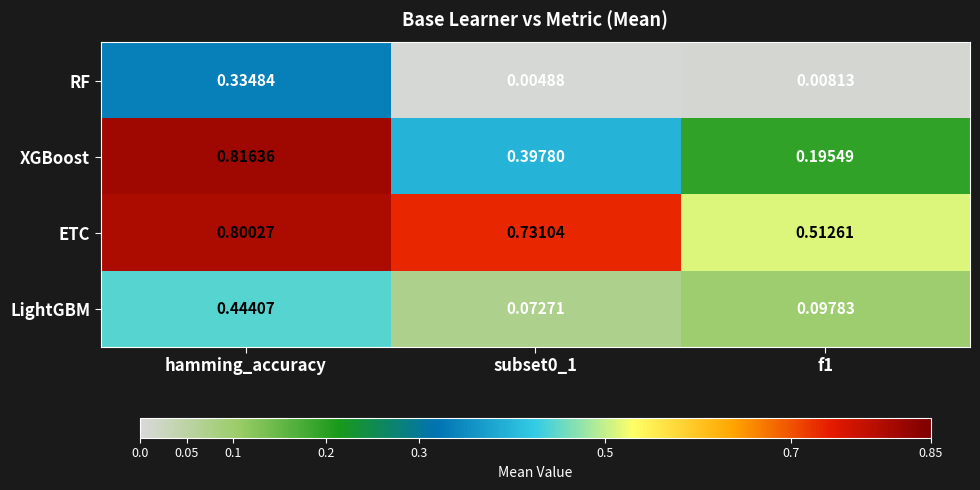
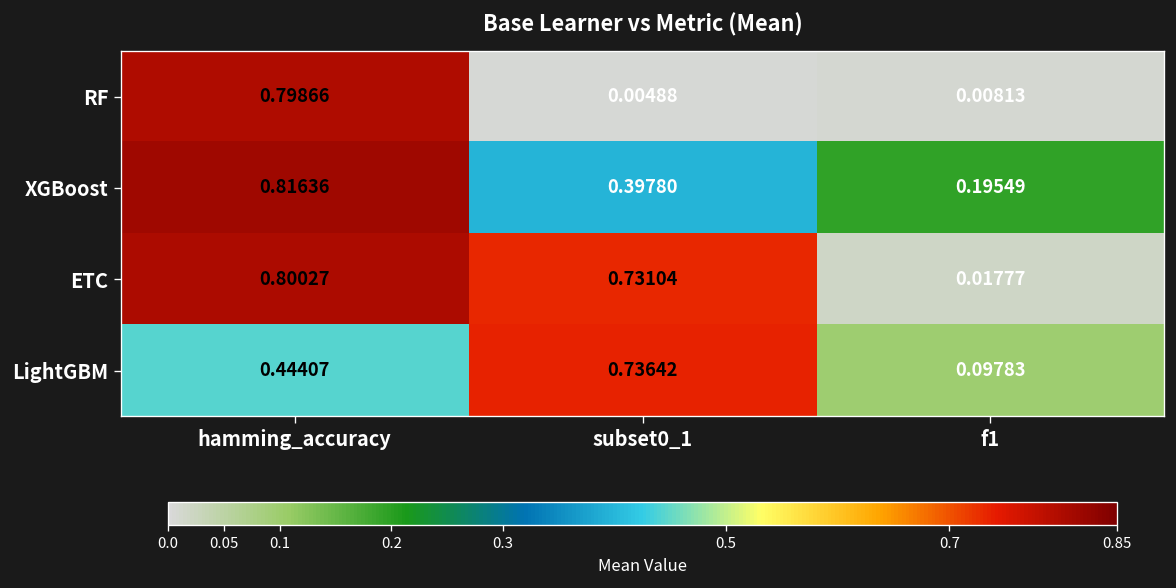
RF, hamming_accuracy: 0.33484 -> 0.79866
ETC, f1: 0.51261 -> 0.01777
LightGBM, subset0_1: 0.07271 -> 0.73642
